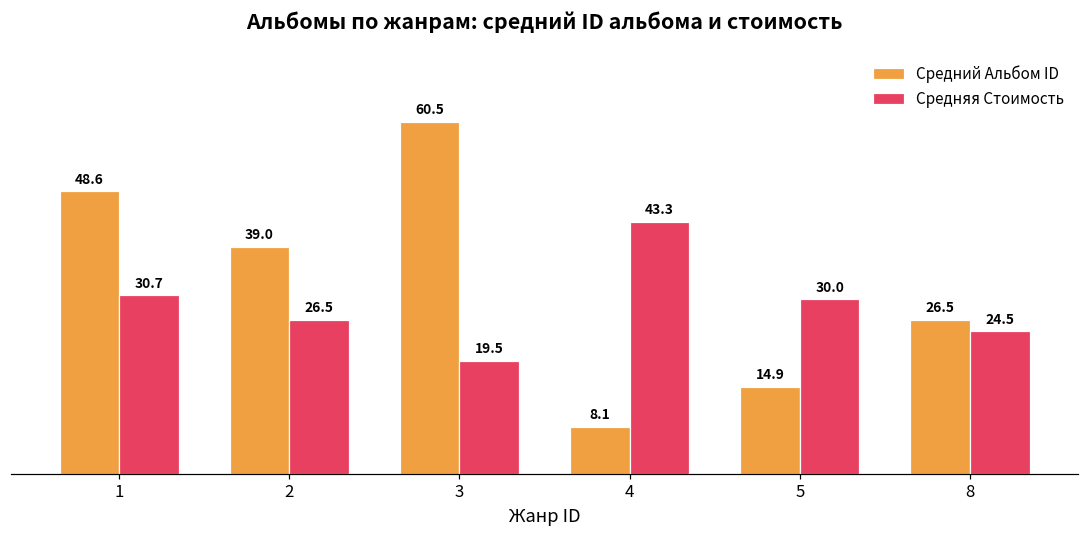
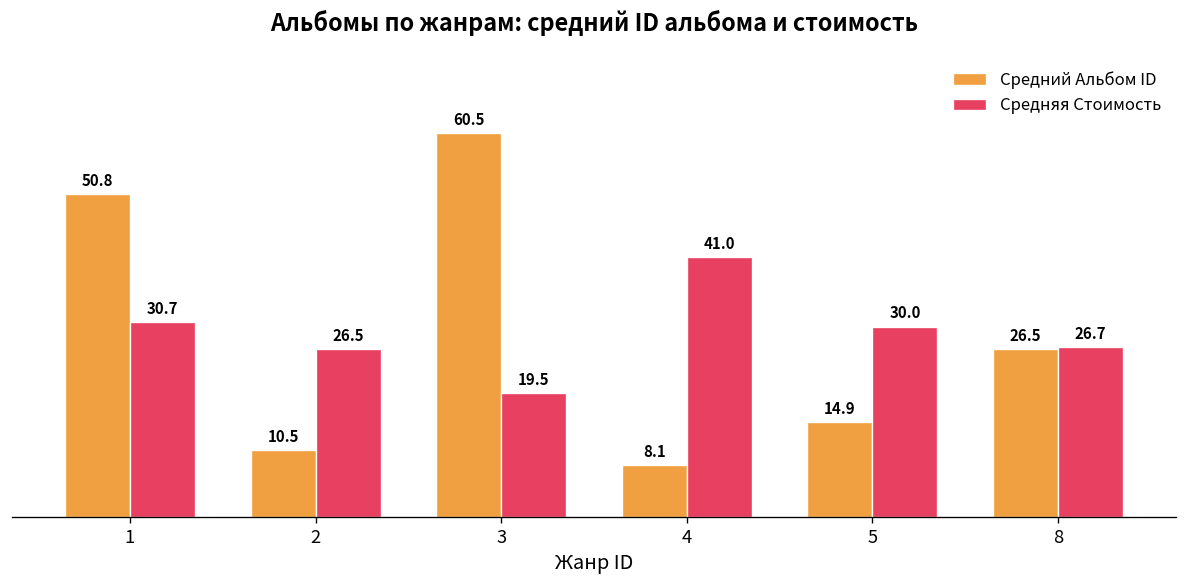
Средний Альбом ID, 1: 48.6 -> 50.8
Средний Альбом ID, 2: 39.0 -> 10.5
Средняя Стоимость, 4: 43.3 -> 41.0
Средняя Стоимость, 8: 24.5 -> 26.7
